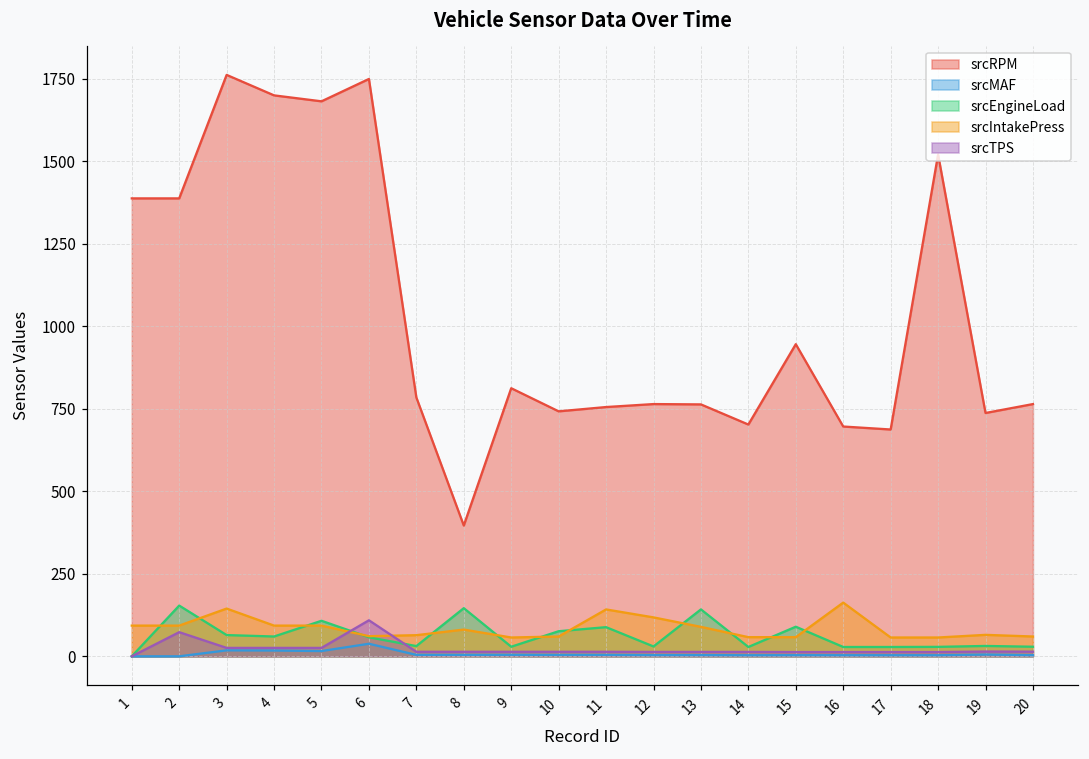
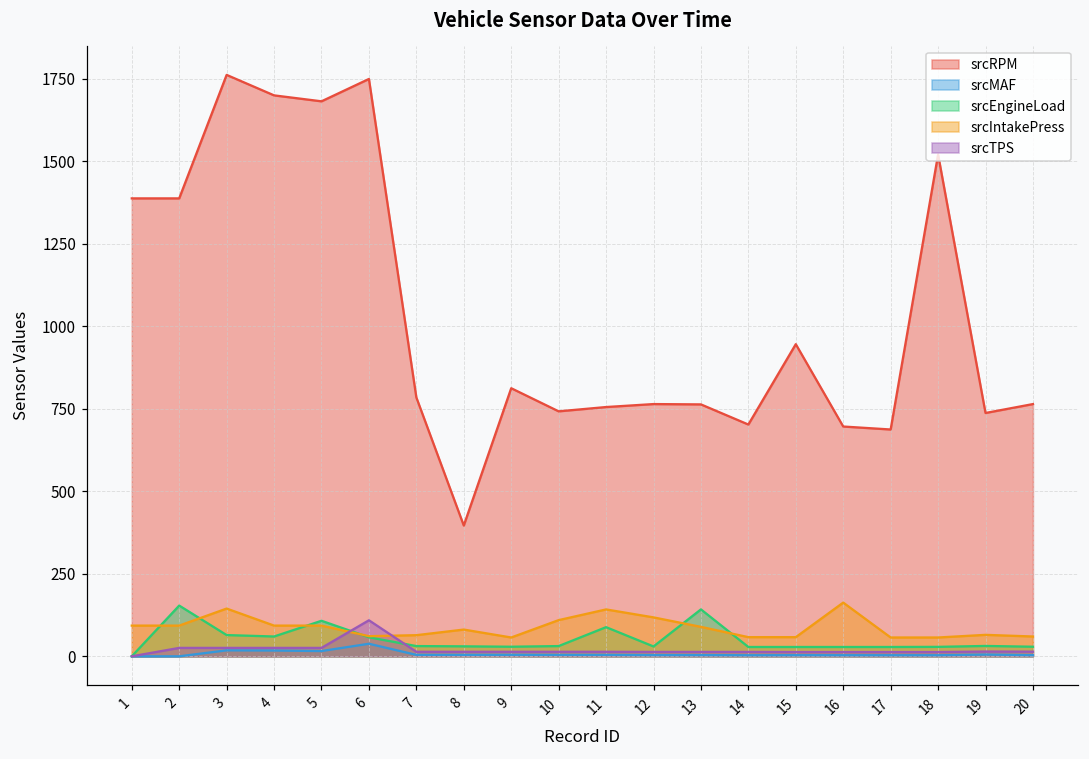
srcTPS, 2: 70 -> 30
srcEngineLoad, 8: 150 -> 30
srcEngineLoad, 10: 80 -> 30
srcIntakePress, 10: 60 -> 110
srcEngineLoad, 15: 90 -> 30
